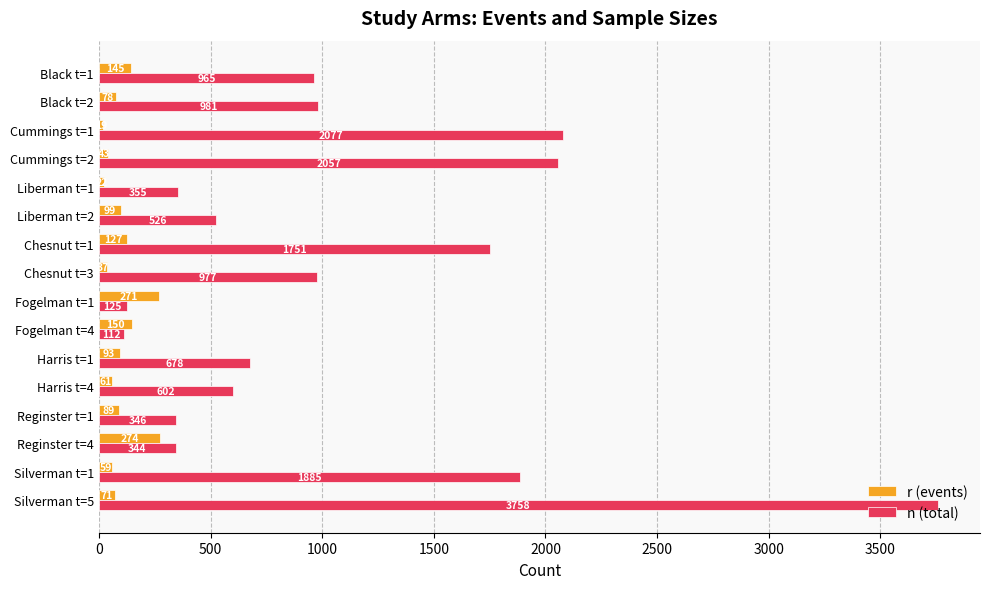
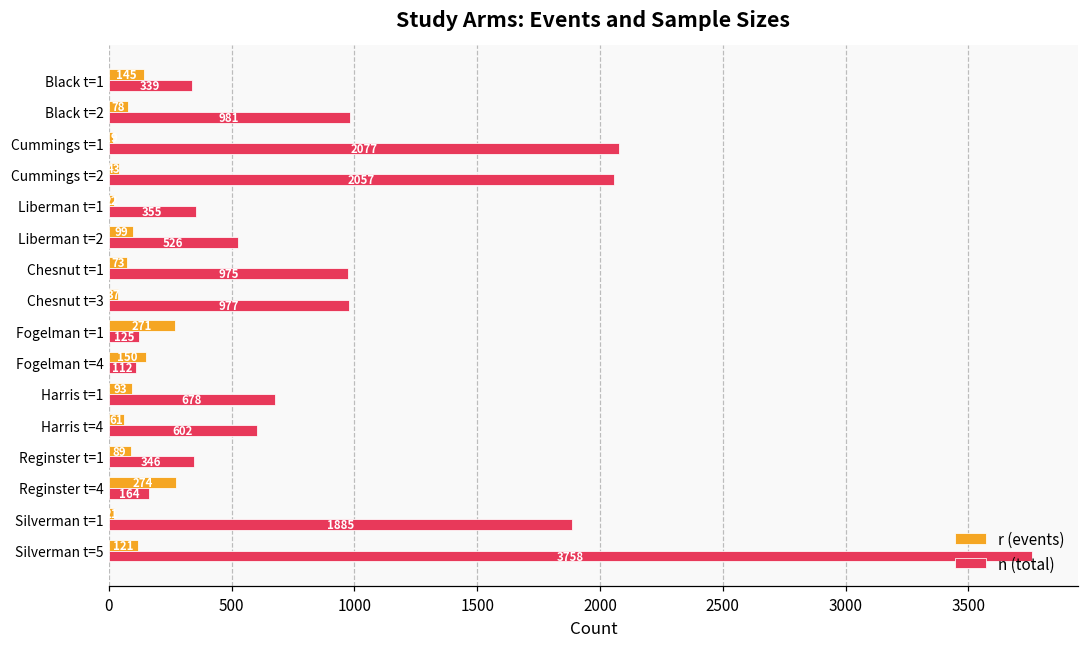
n (total), Black t=1: 965 -> 339
r (events), Chesnut t=1: 127 -> 73
n (total), Chesnut t=1: 1751 -> 975
n (total), Reginster t=4: 344 -> 164
r (events), Silverman t=1: 60 -> 20
r (events), Silverman t=5: 71 -> 121
